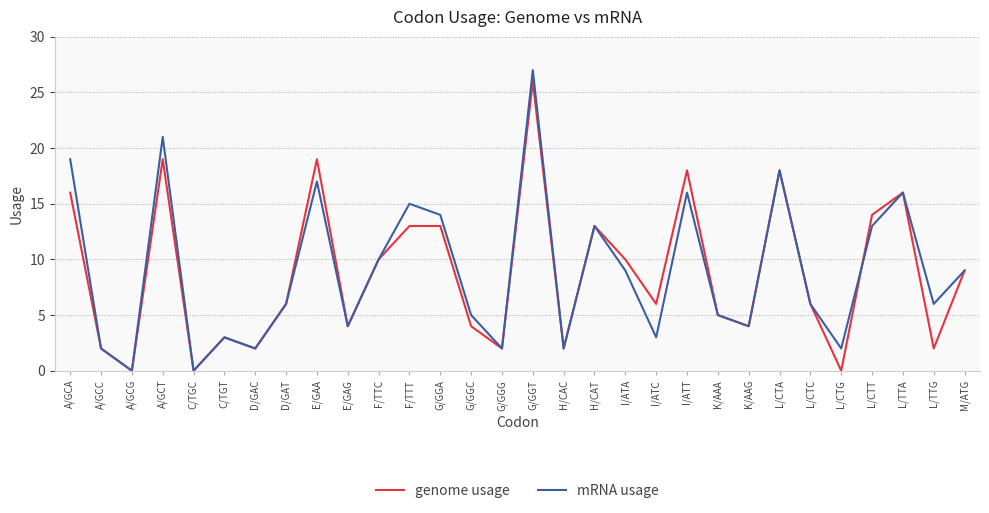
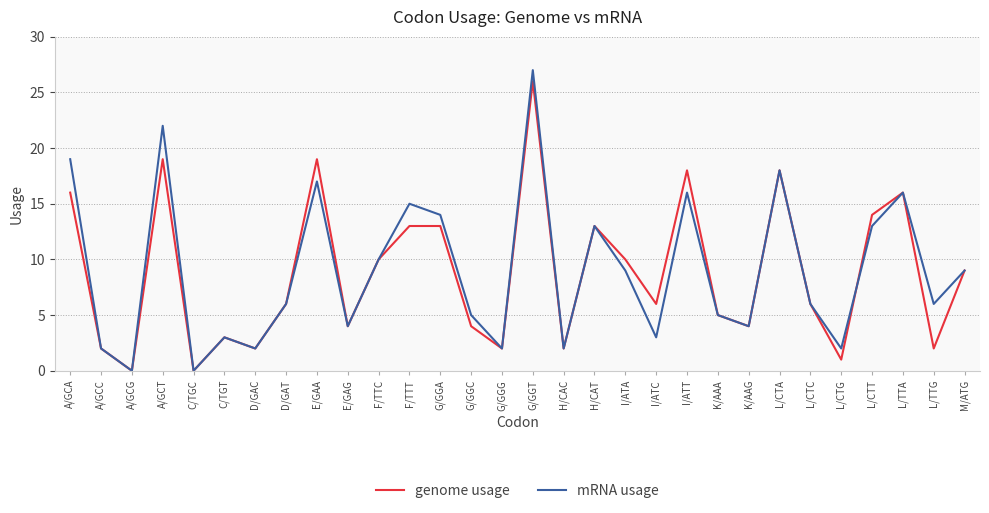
mRNA usage, A/GCT: 21 -> 22
genome usage, L/CTG: 0 -> 1
